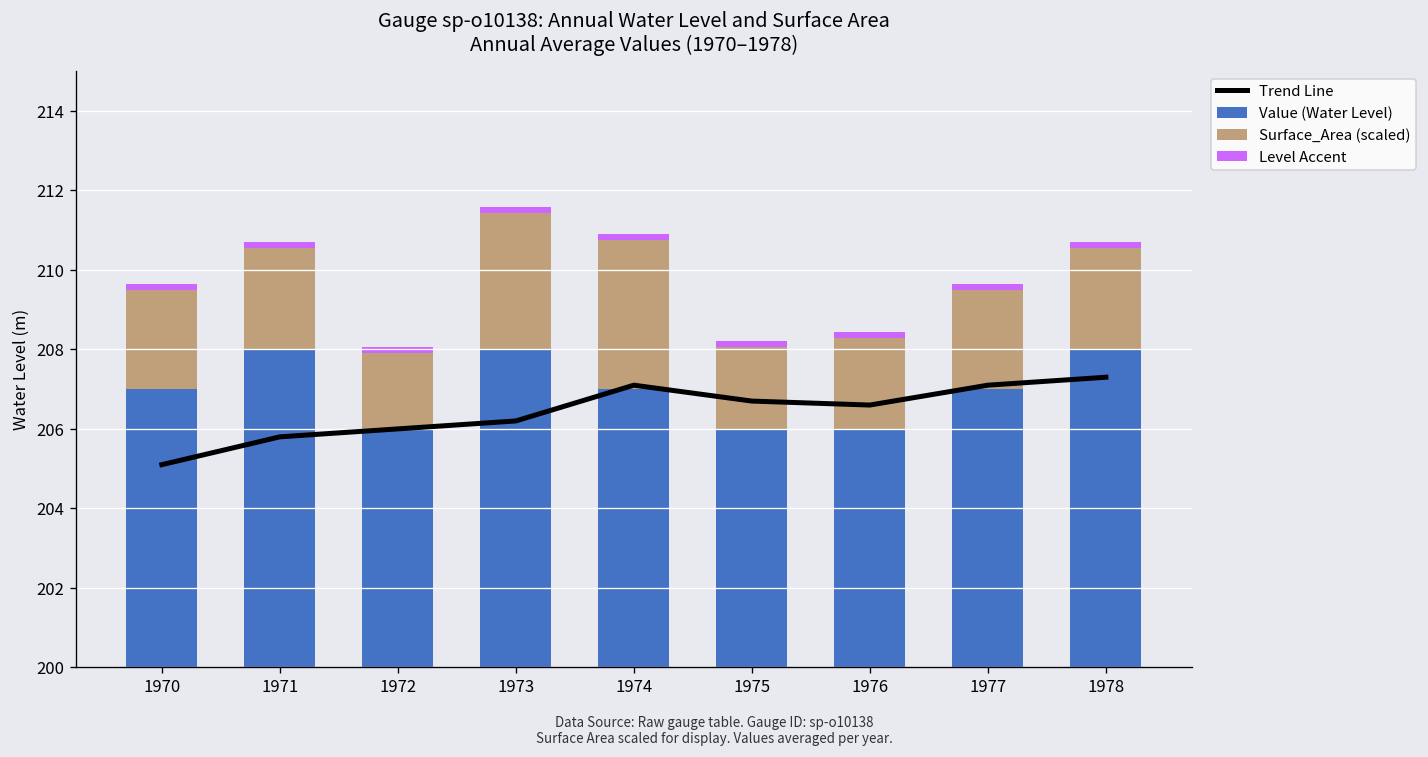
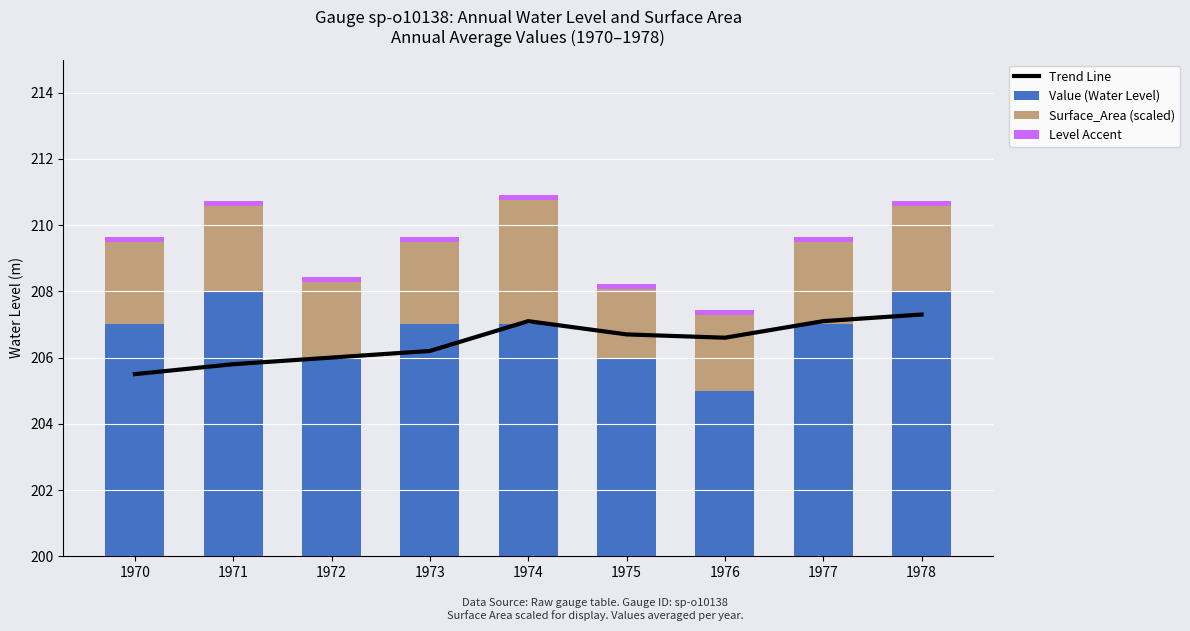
Trend Line, 1970: 205.1 -> 205.5
Surface_Area (scaled), 1972: 1.9 -> 2.3
Value (Water Level), 1973: 208 -> 207
Surface_Area (scaled), 1973: 3.4 -> 2.5
Value (Water Level), 1976: 206 -> 205
